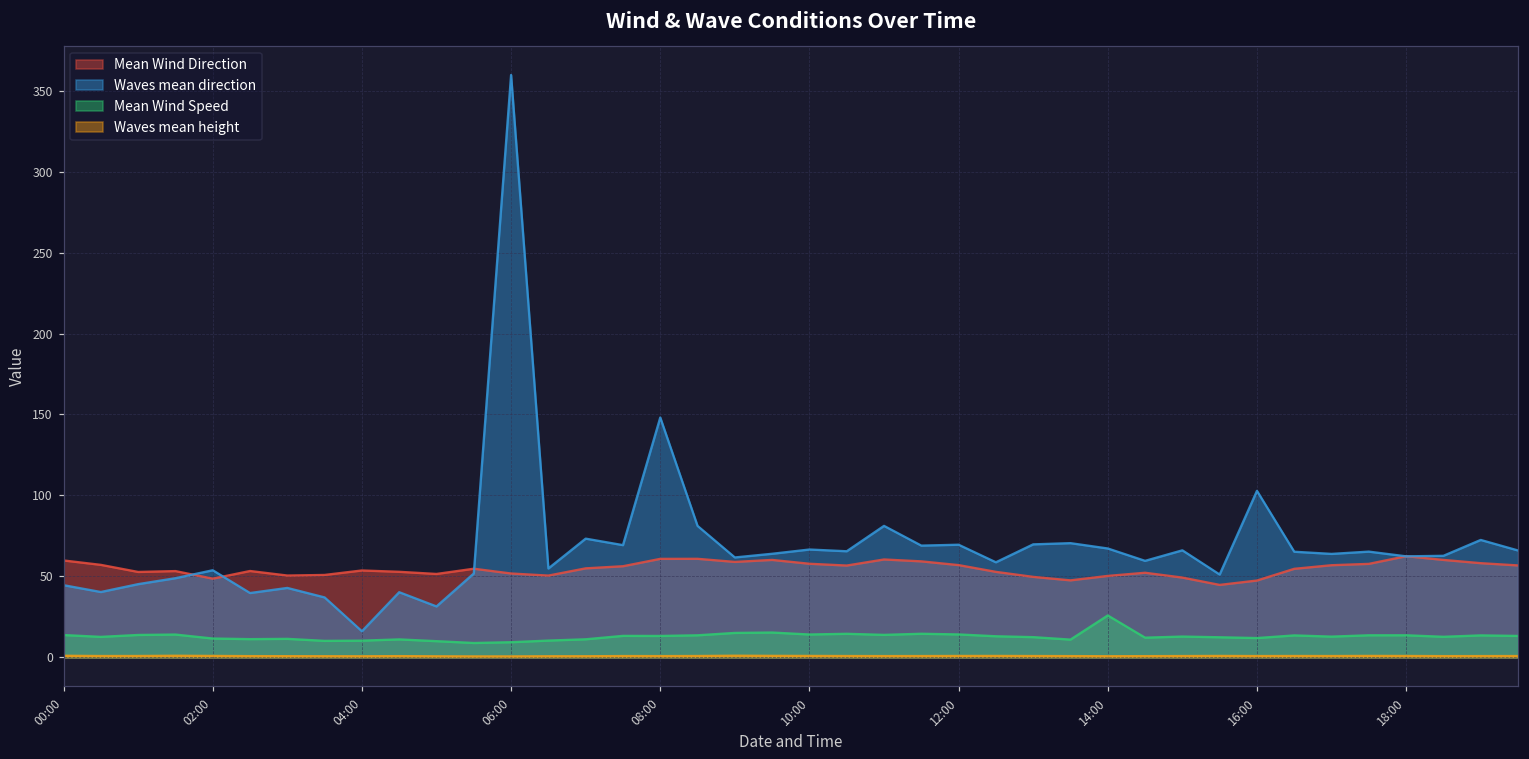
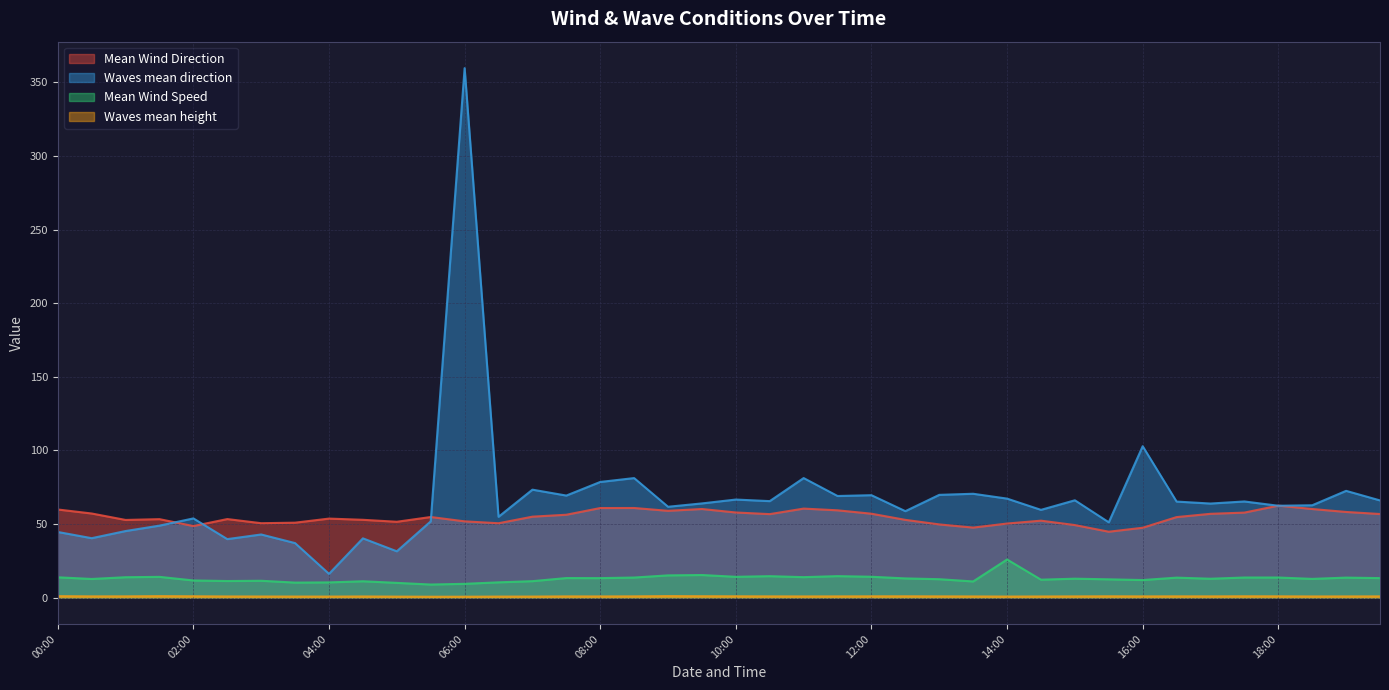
Waves mean direction, 08:00: 148 -> 79
